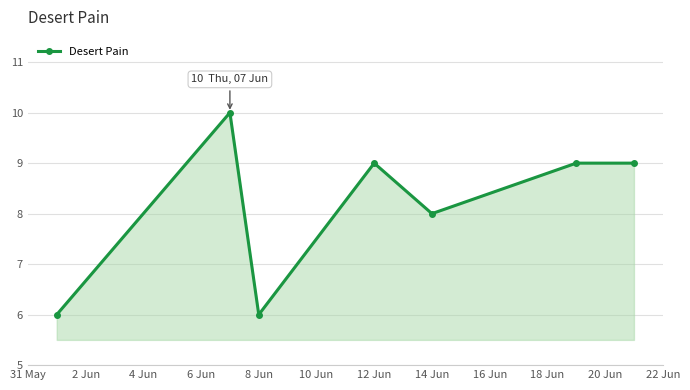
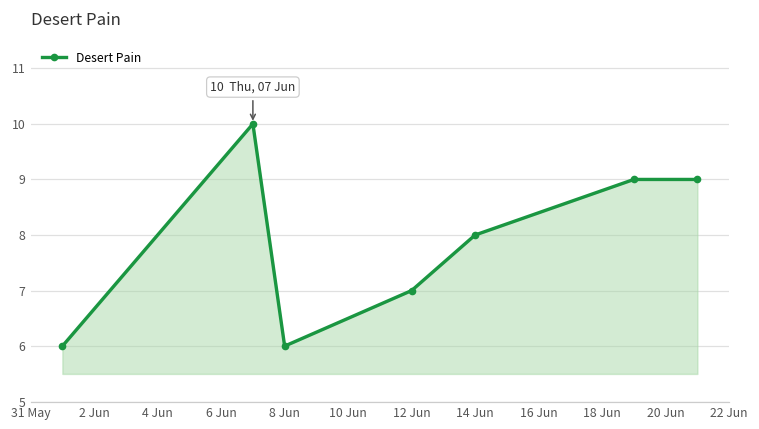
12 Jun: 9 -> 7
